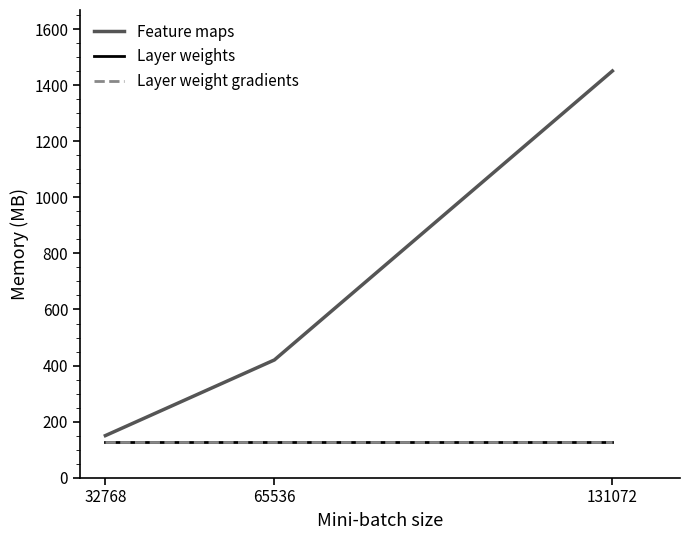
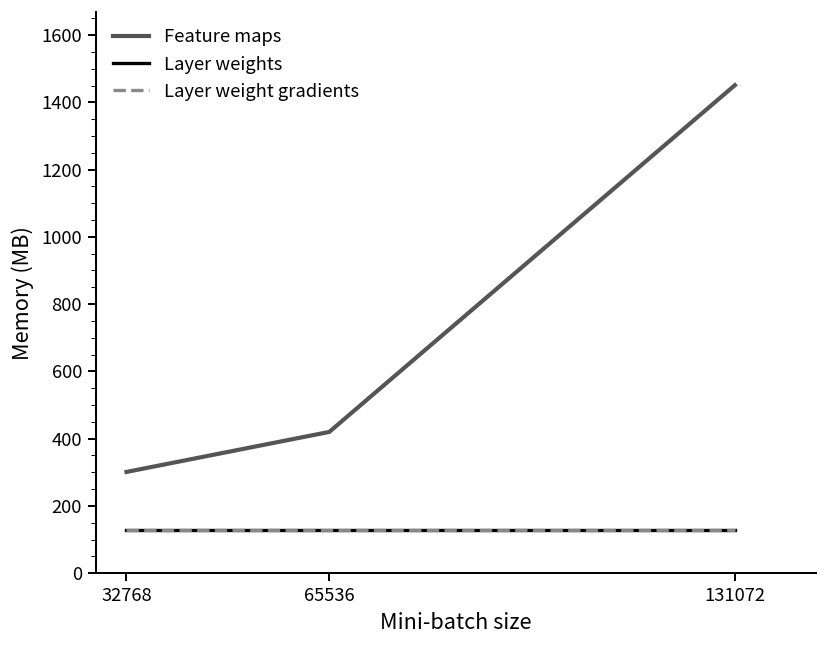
Feature maps, 32768: 150 -> 300
